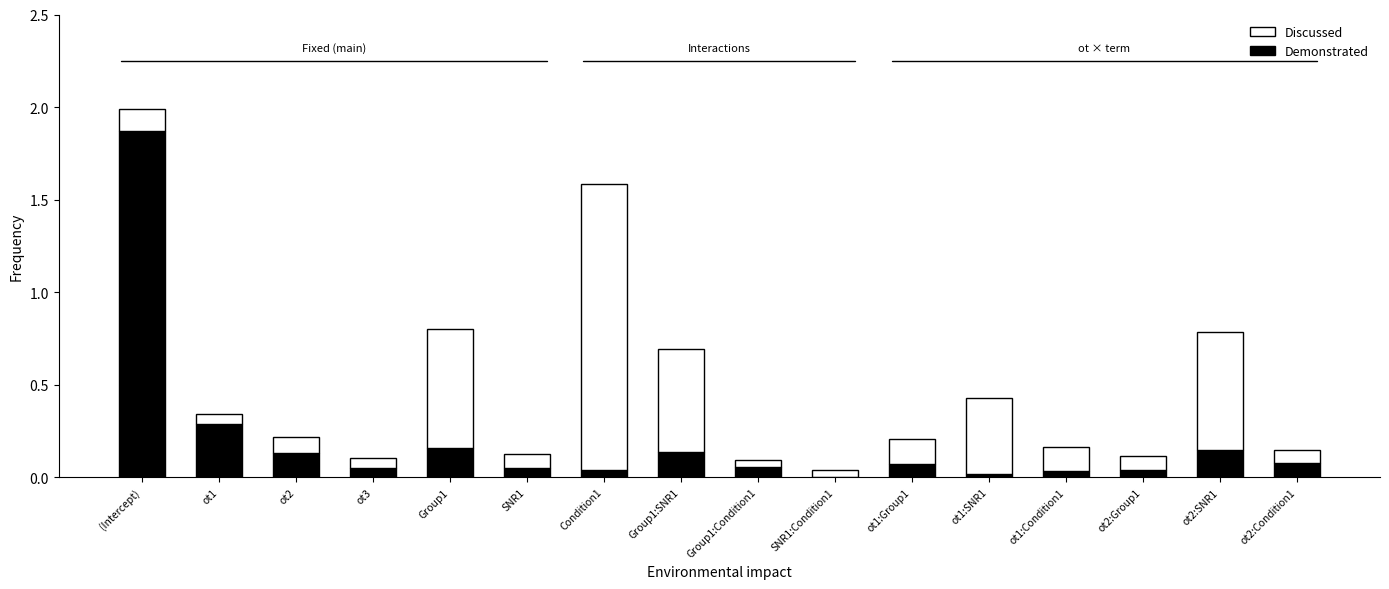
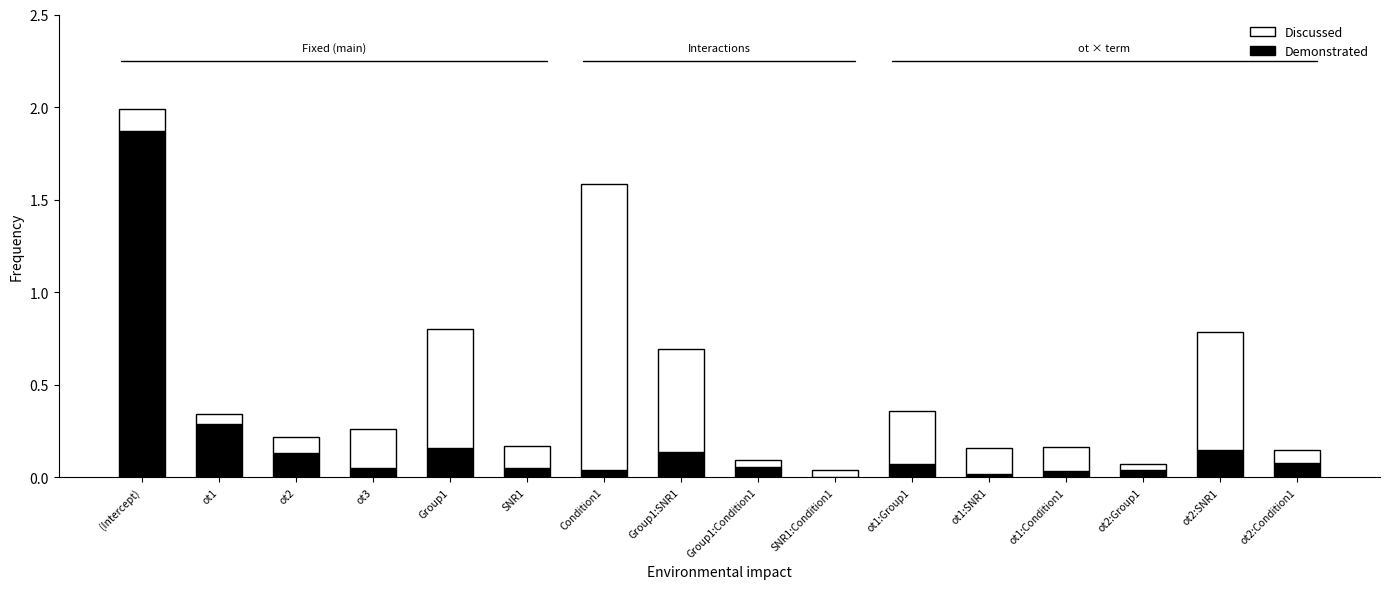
Discussed, ot3: 0.05 -> 0.21
Discussed, SNR1: 0.07 -> 0.12
Discussed, ot1:Group1: 0.14 -> 0.29
Discussed, ot1:SNR1: 0.41 -> 0.14
Discussed, ot2:Group1: 0.08 -> 0.03
